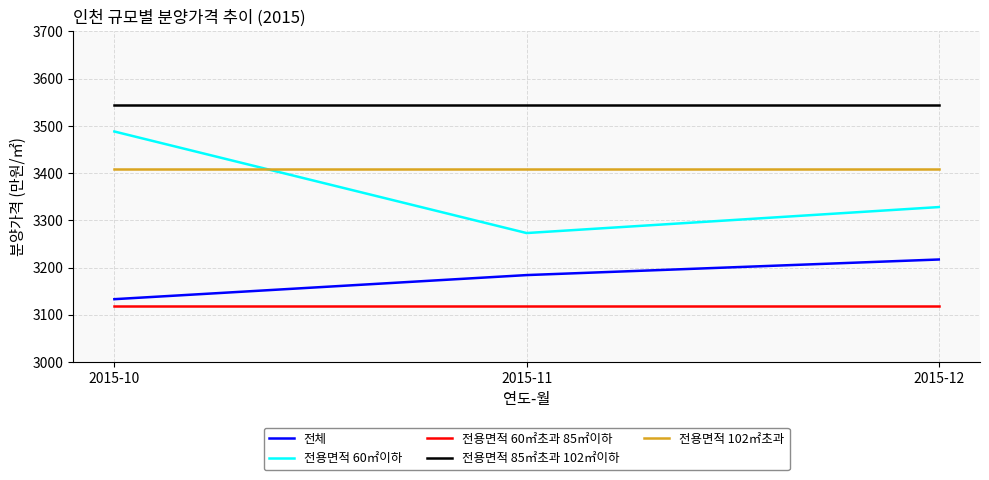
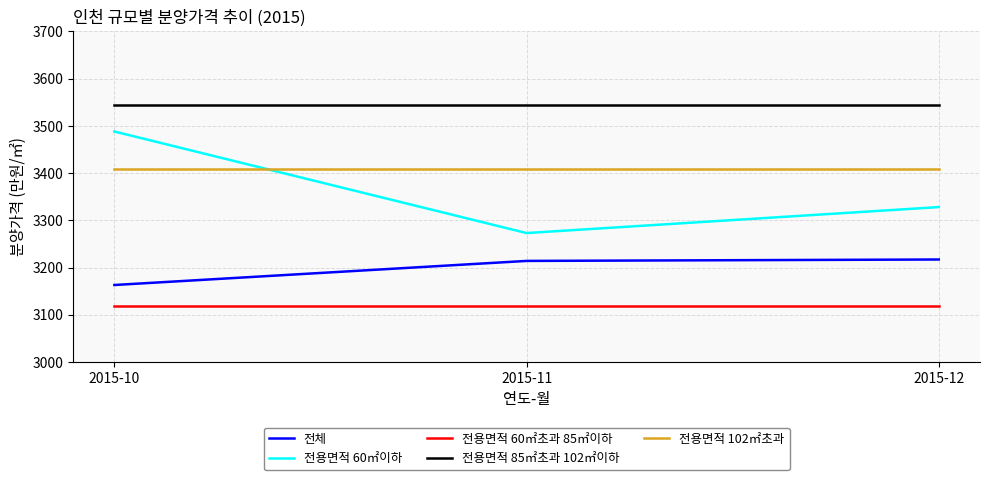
전체, 2015-10: 3130 -> 3160
전체, 2015-11: 3180 -> 3210
